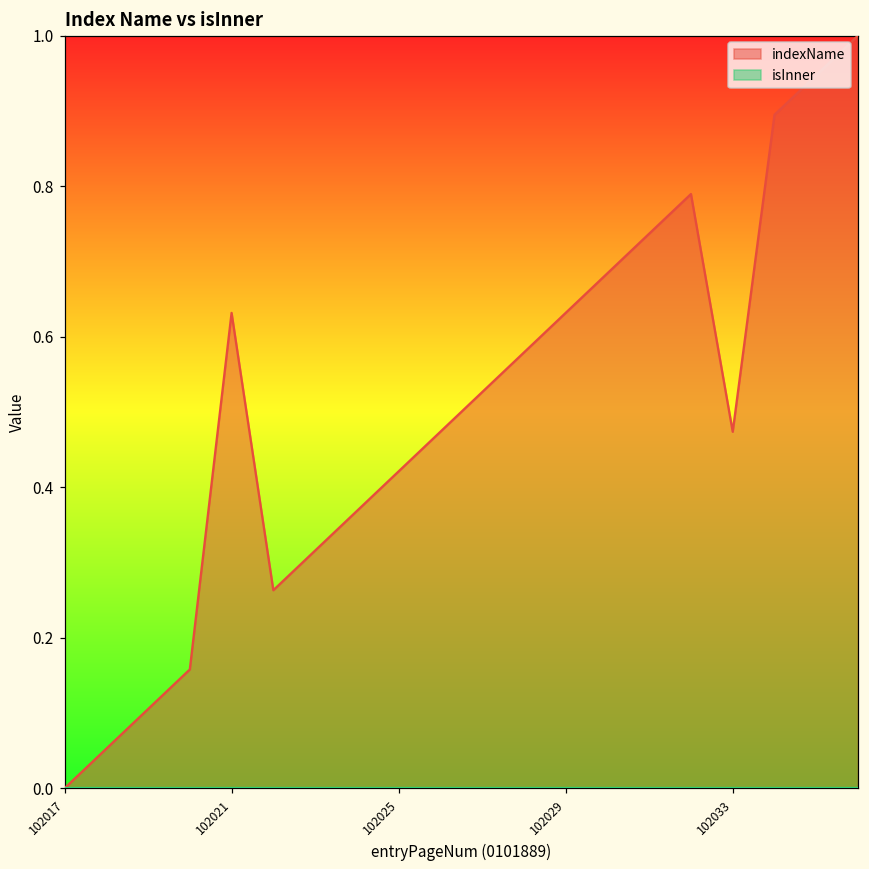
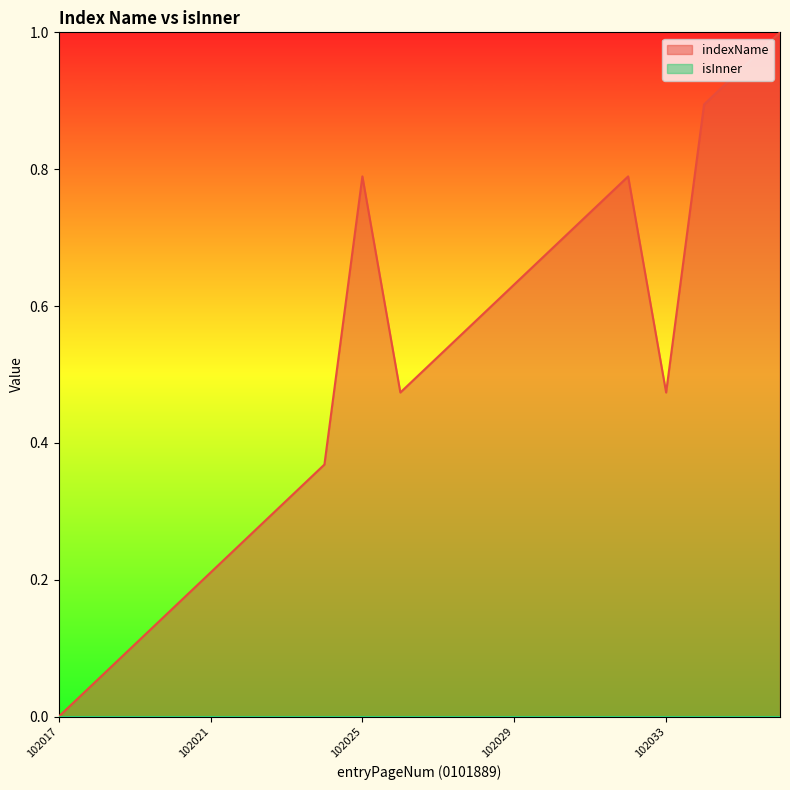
indexName, 102021: 0.63 -> 0.21
indexName, 102025: 0.42 -> 0.79
